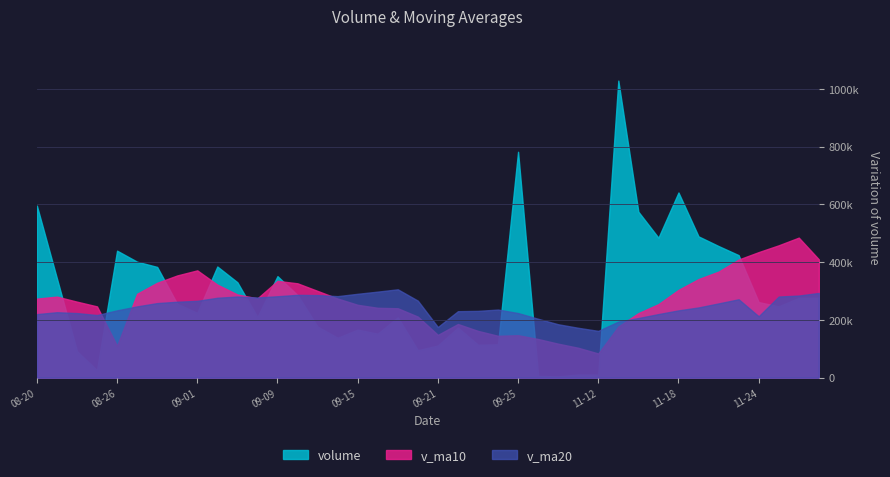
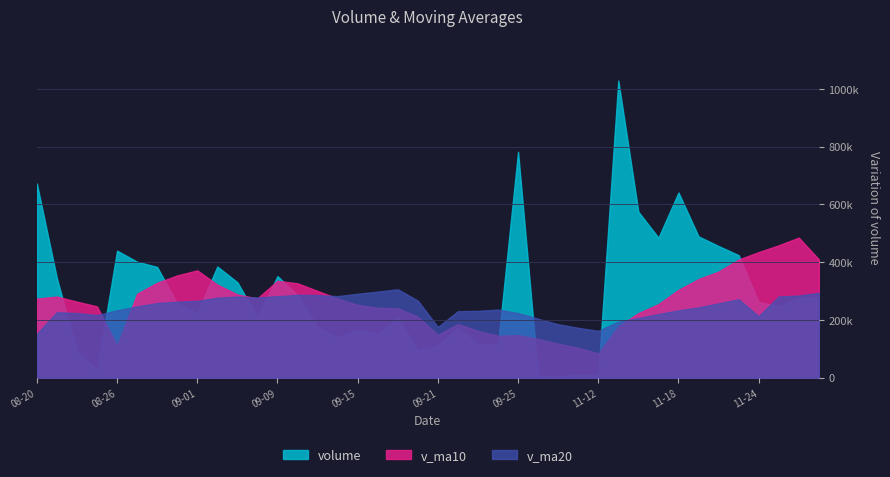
volume, 08-20: 600000 -> 670000
v_ma20, 08-20: 220000 -> 150000
